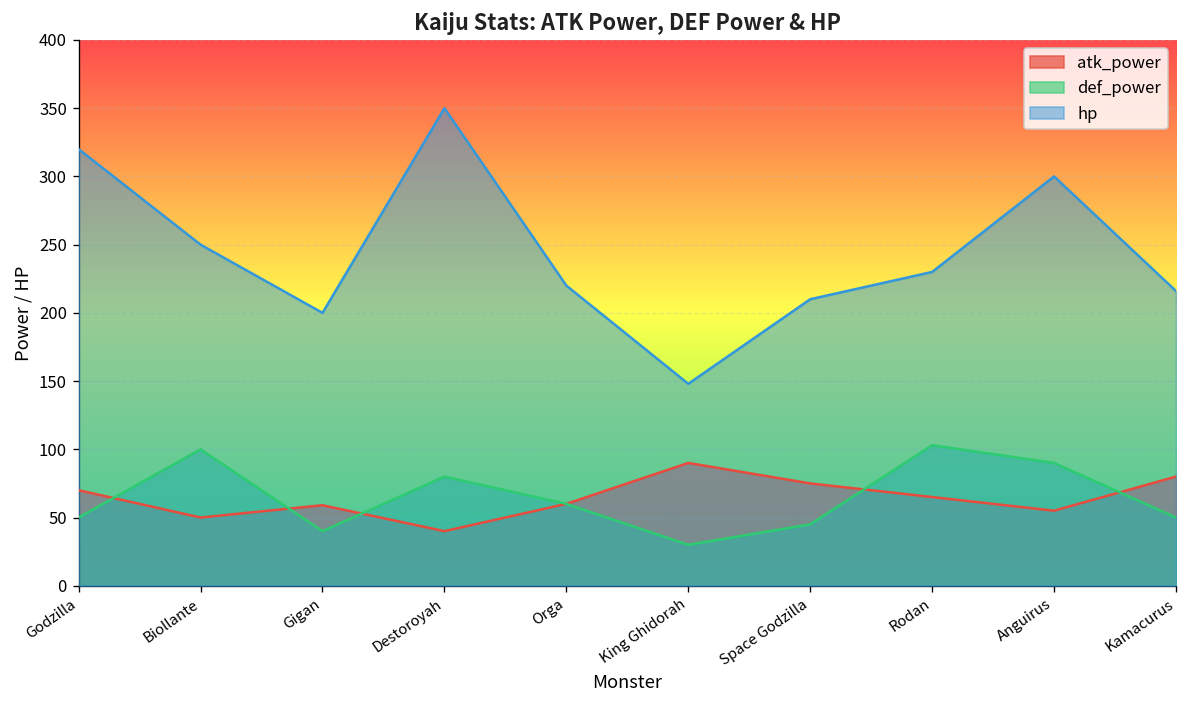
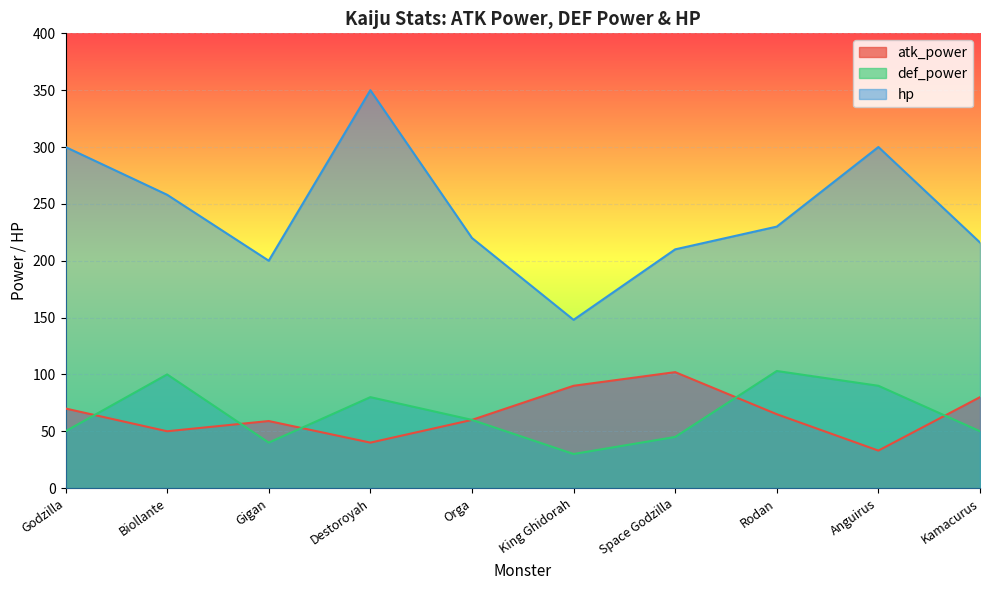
hp, Godzilla: 320 -> 300
hp, Biollante: 250 -> 258
atk_power, Space Godzilla: 75 -> 102
atk_power, Anguirus: 55 -> 33
